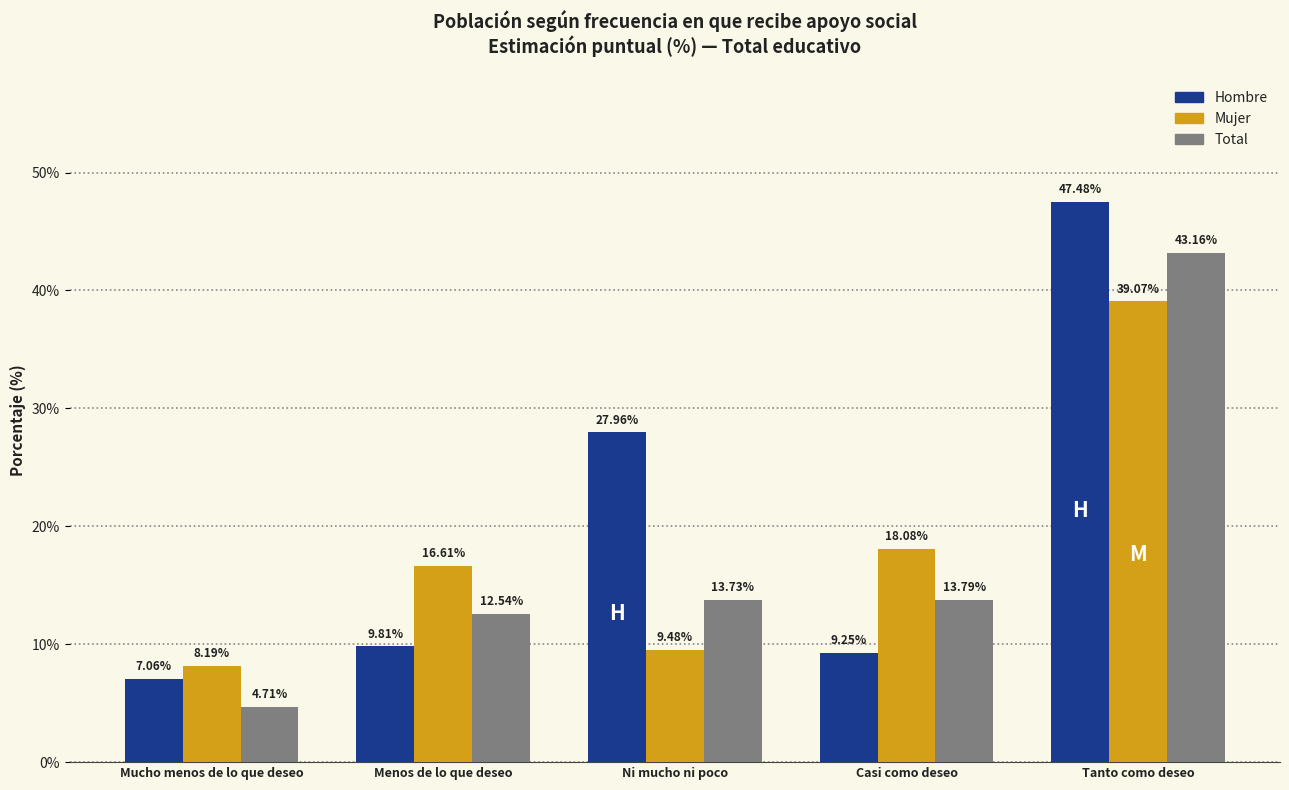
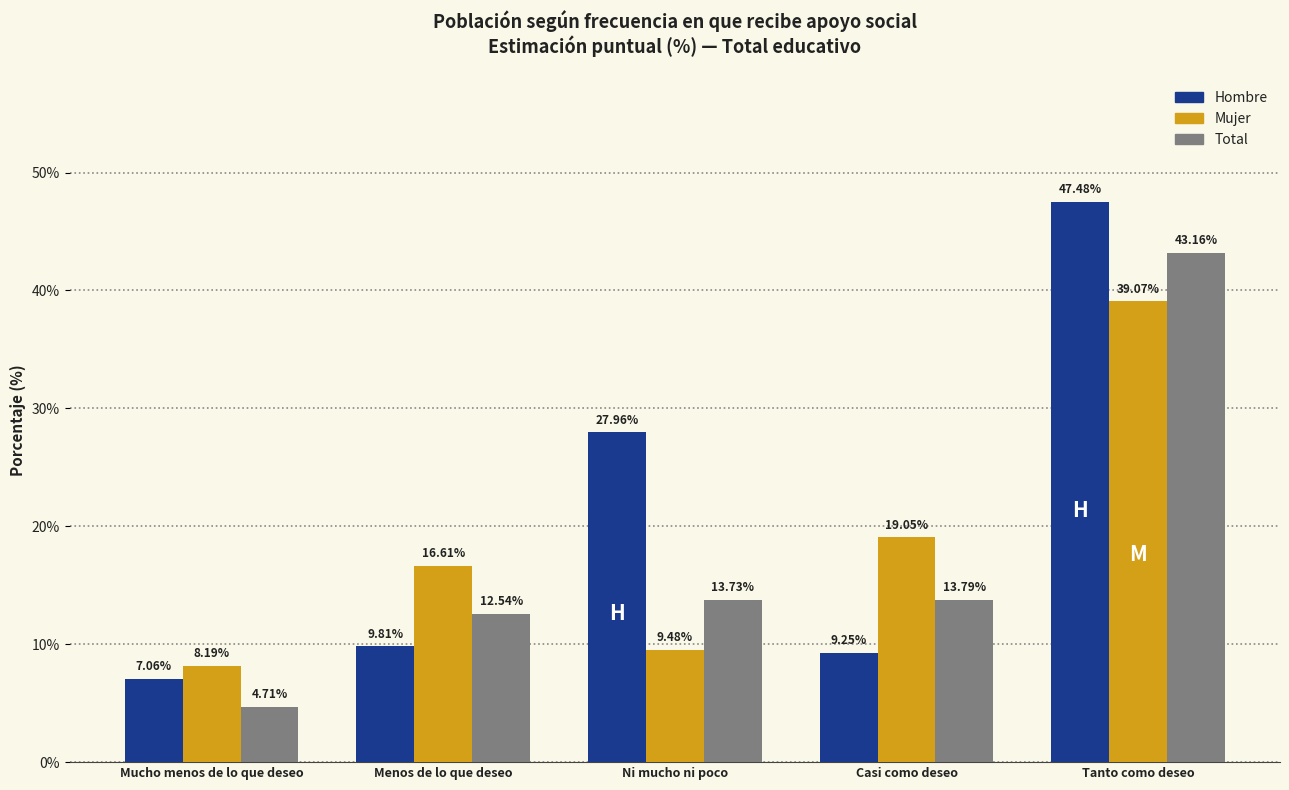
Mujer, Casi como deseo: 18.08% -> 19.05%
